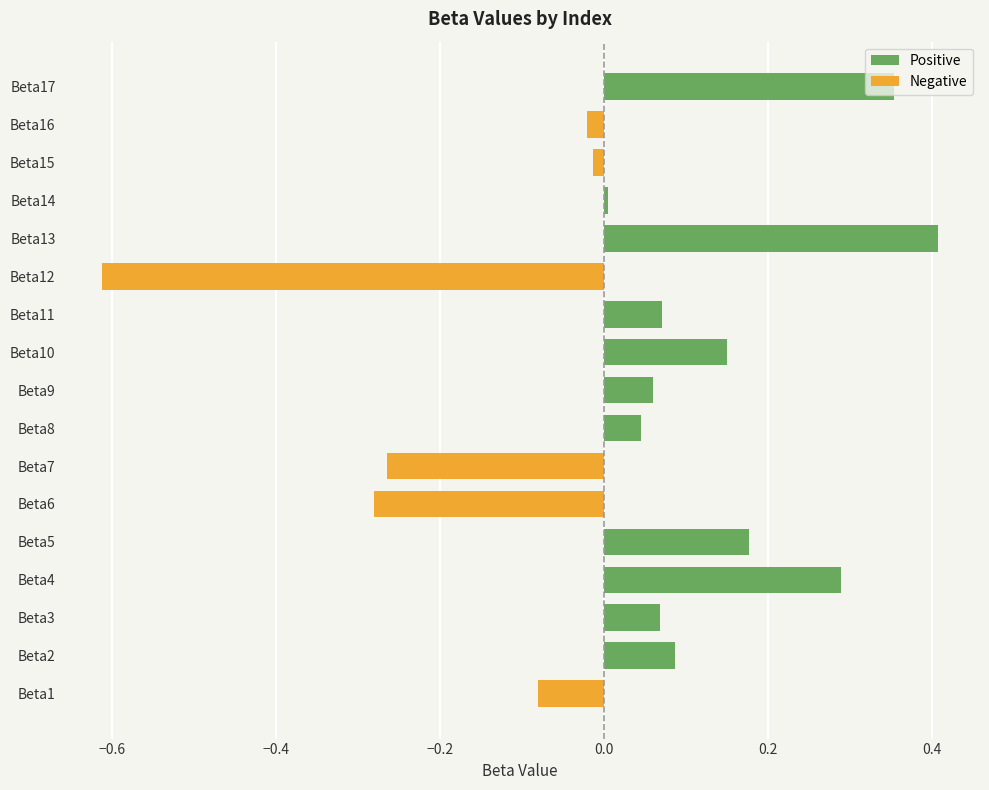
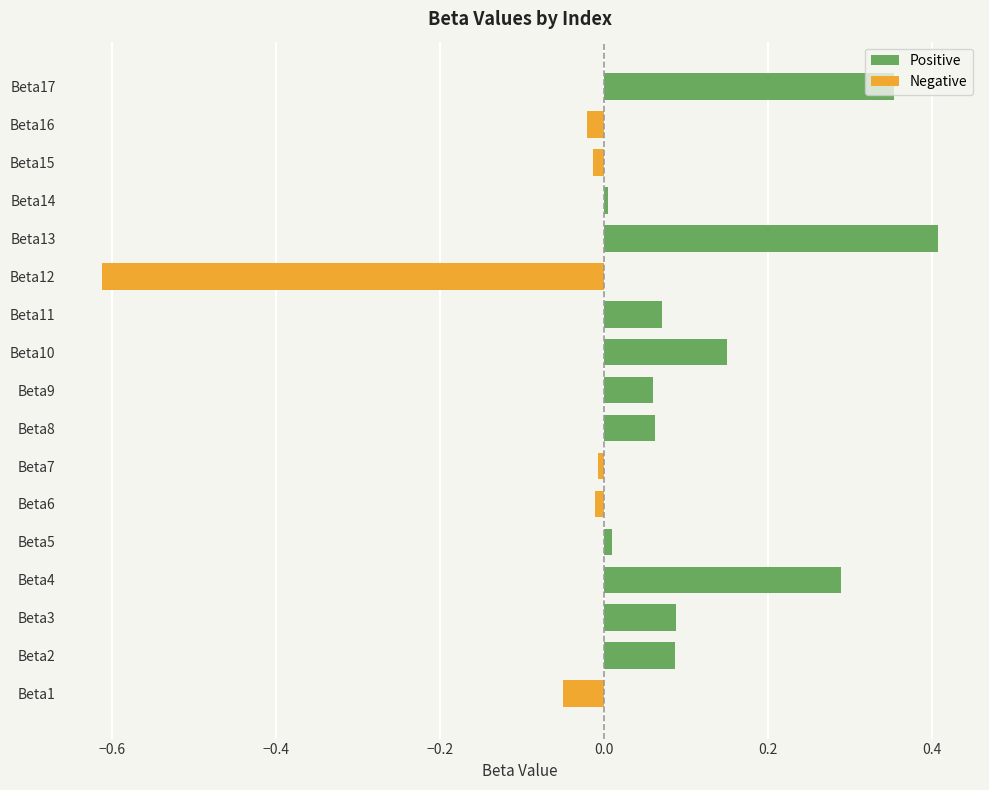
Positive, Beta8: 0.05 -> 0.06
Negative, Beta7: -0.26 -> -0.01
Negative, Beta6: -0.28 -> -0.01
Positive, Beta5: 0.18 -> 0.01
Positive, Beta3: 0.07 -> 0.09
Negative, Beta1: -0.08 -> -0.05
